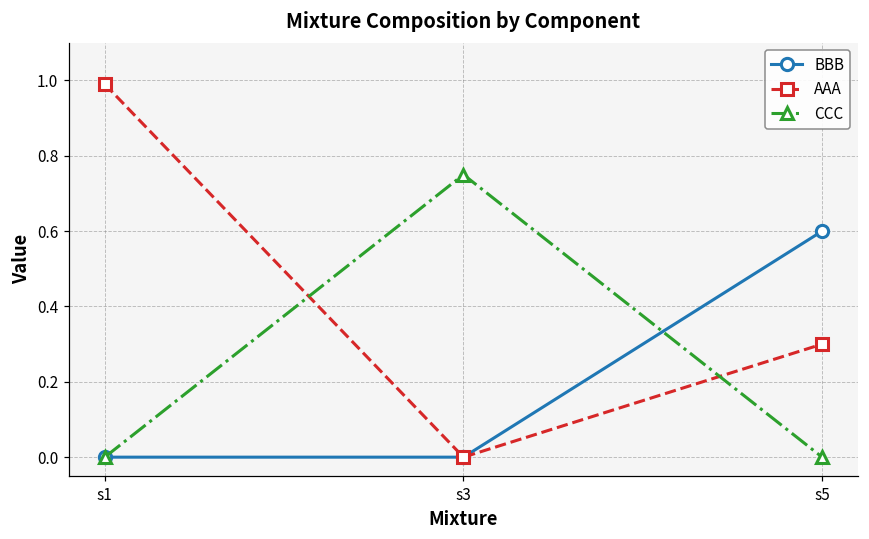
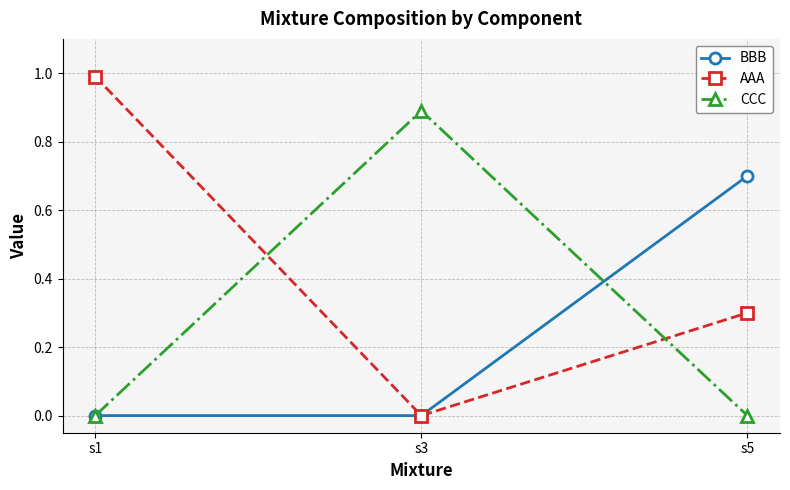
CCC, s3: 0.75 -> 0.89
BBB, s5: 0.6 -> 0.7
